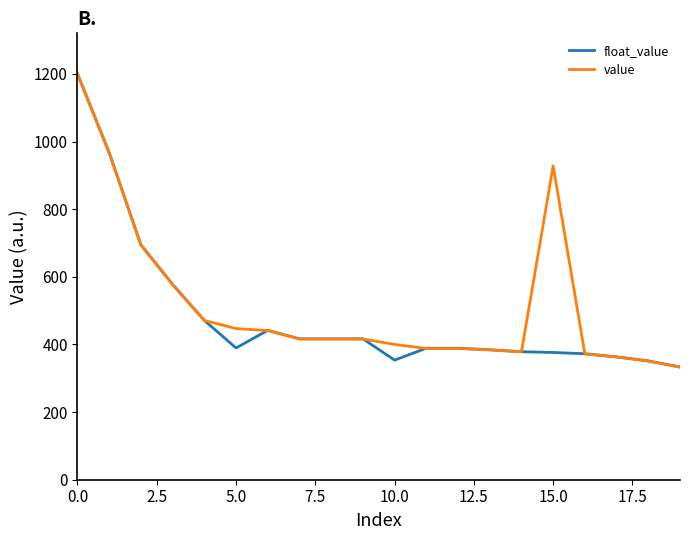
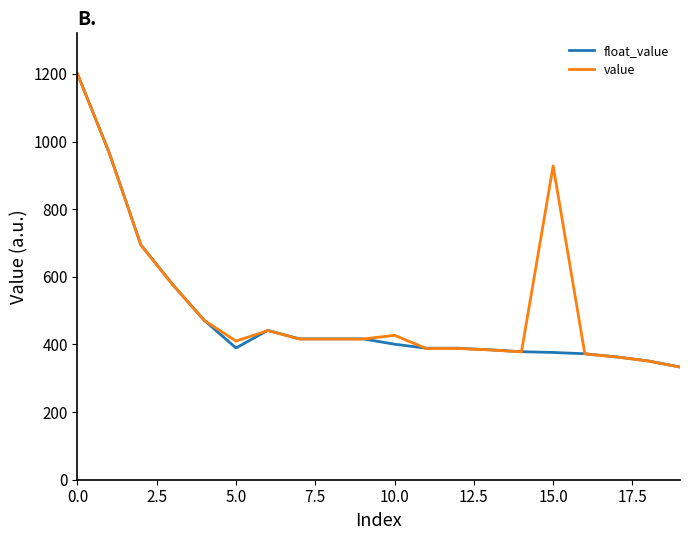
value, 5.0: 450 -> 410
float_value, 10.0: 350 -> 400
value, 10.0: 400 -> 430
